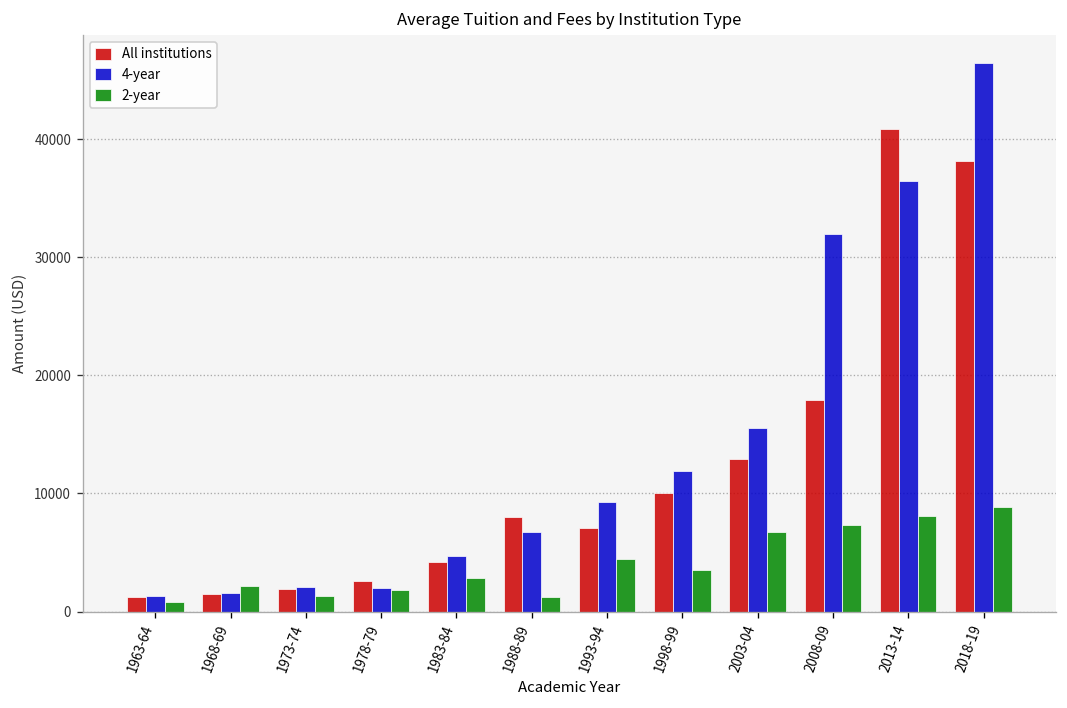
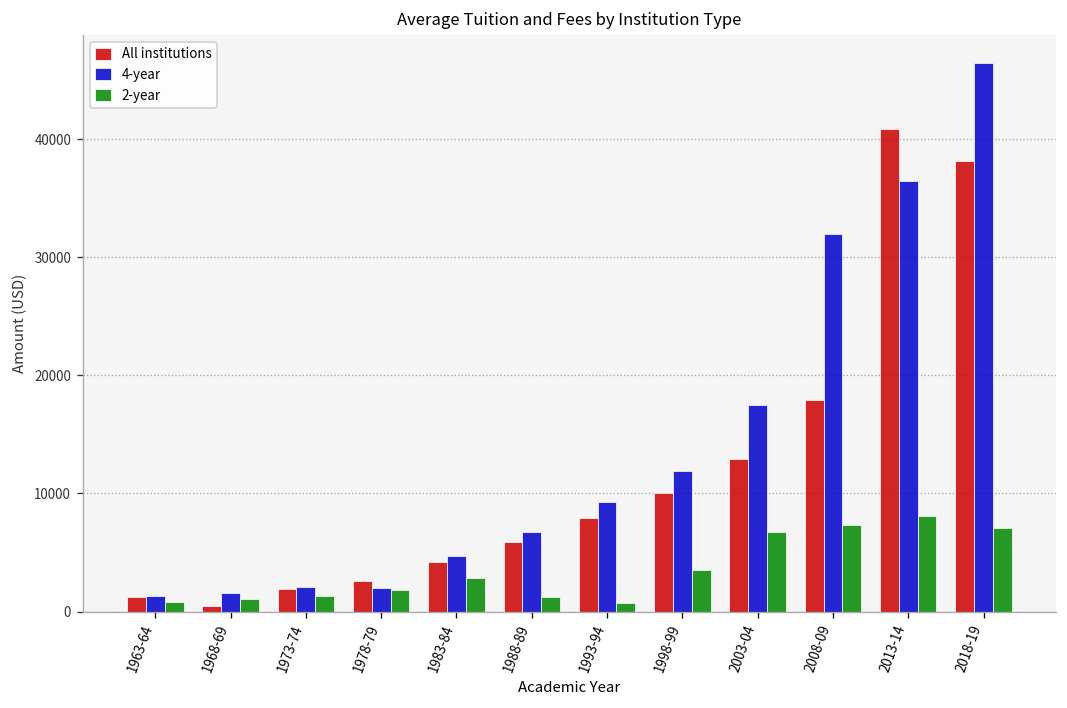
All institutions, 1968-69: 1000 -> 0
2-year, 1968-69: 2000 -> 1000
All institutions, 1988-89: 8000 -> 6000
All institutions, 1993-94: 7000 -> 8000
2-year, 1993-94: 4000 -> 1000
4-year, 2003-04: 16000 -> 17000
2-year, 2018-19: 9000 -> 7000
